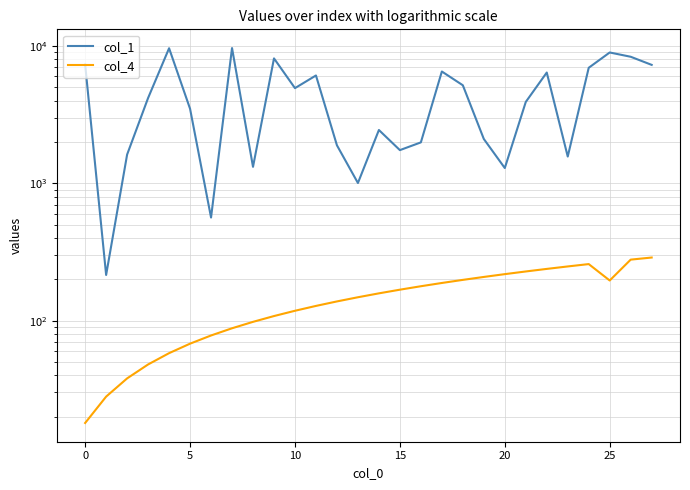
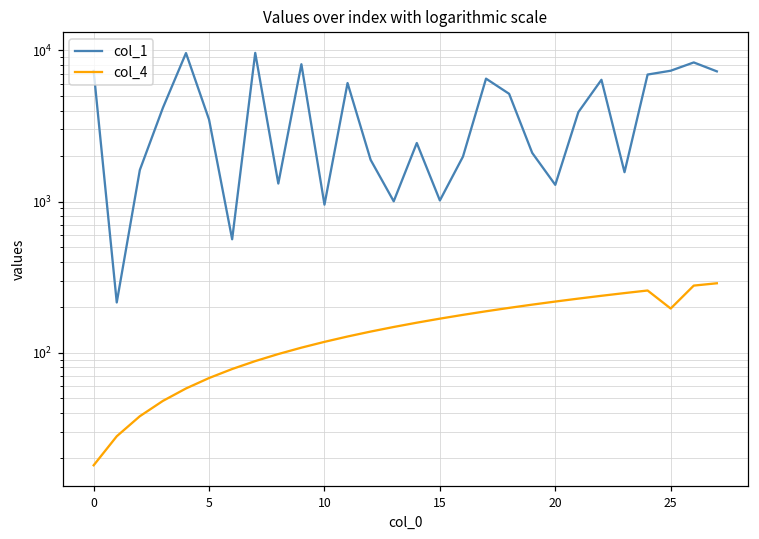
col_1, 10: 4900 -> 1000
col_1, 15: 1700 -> 1000
col_1, 25: 9000 -> 7000
